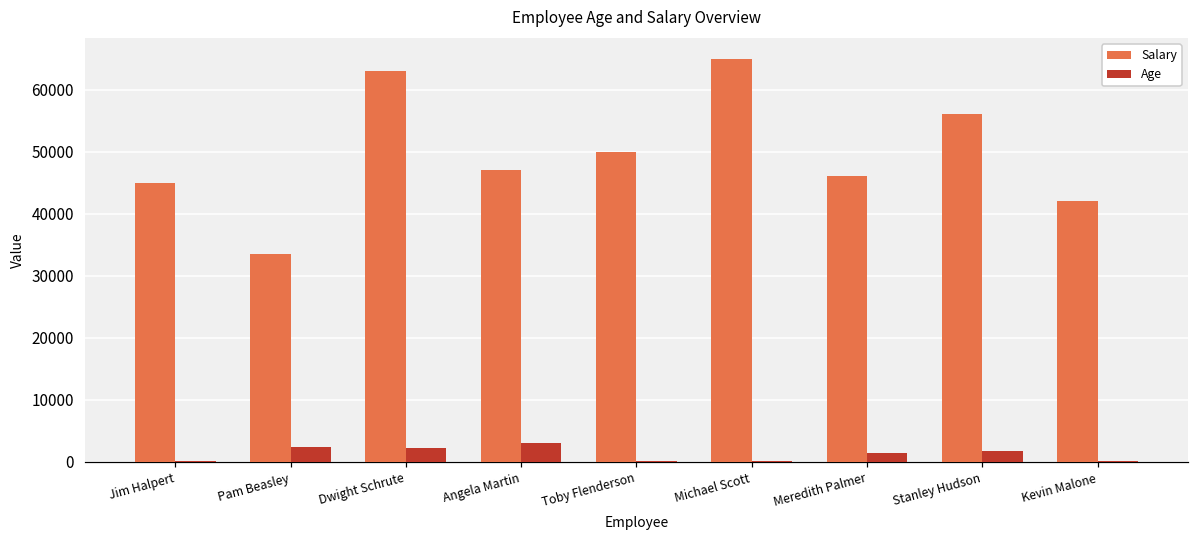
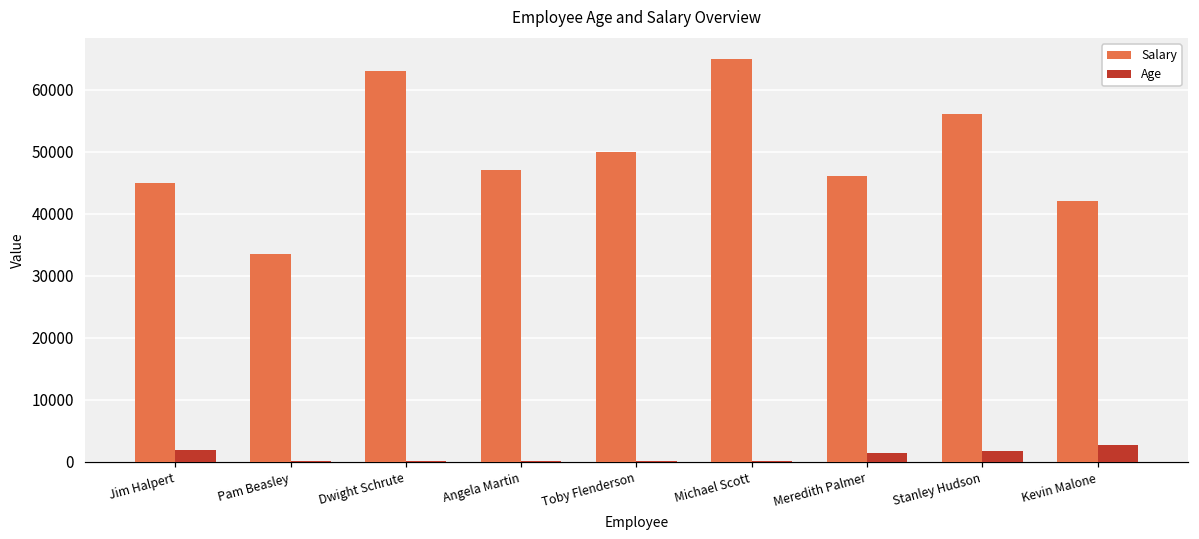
Age, Jim Halpert: 0 -> 2000
Age, Pam Beasley: 2000 -> 0
Age, Dwight Schrute: 2000 -> 0
Age, Angela Martin: 3000 -> 0
Age, Kevin Malone: 0 -> 3000
